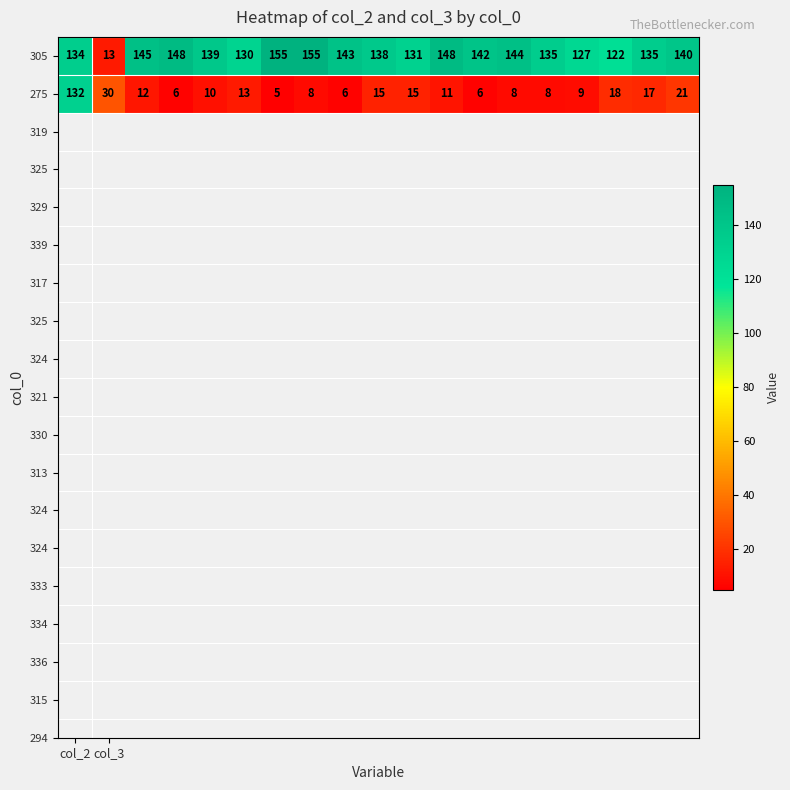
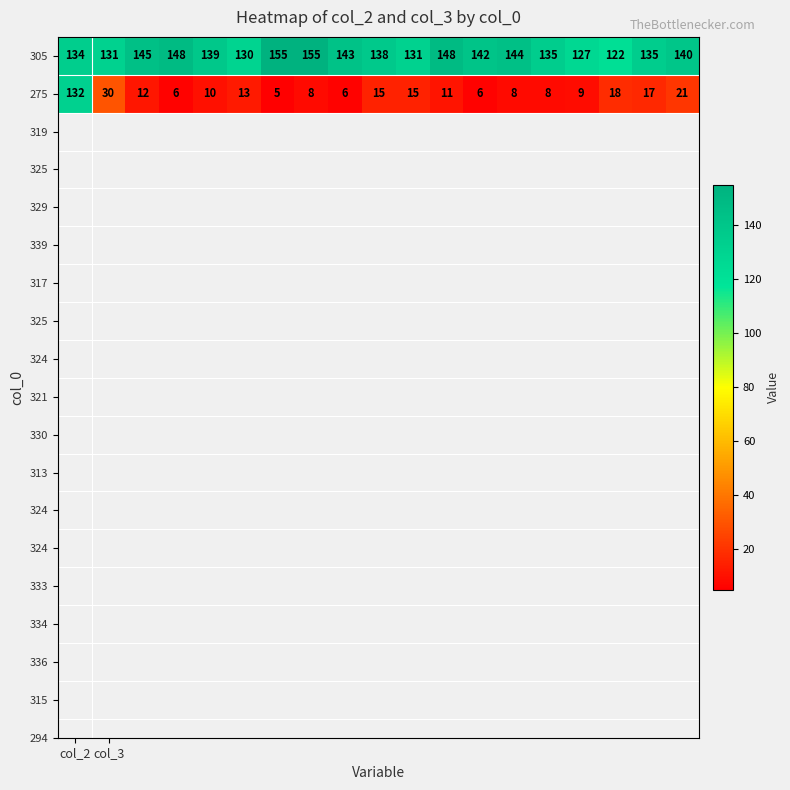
305, col_3: 13 -> 131
